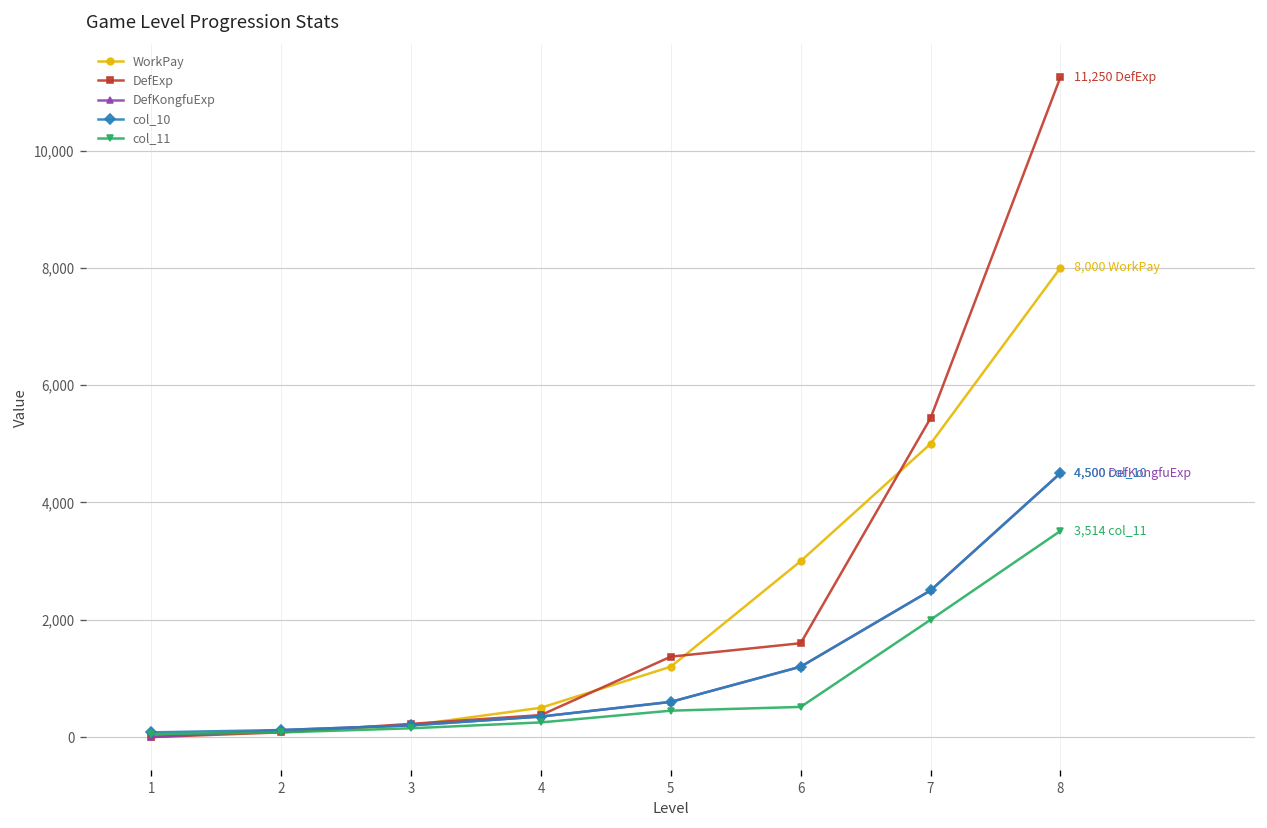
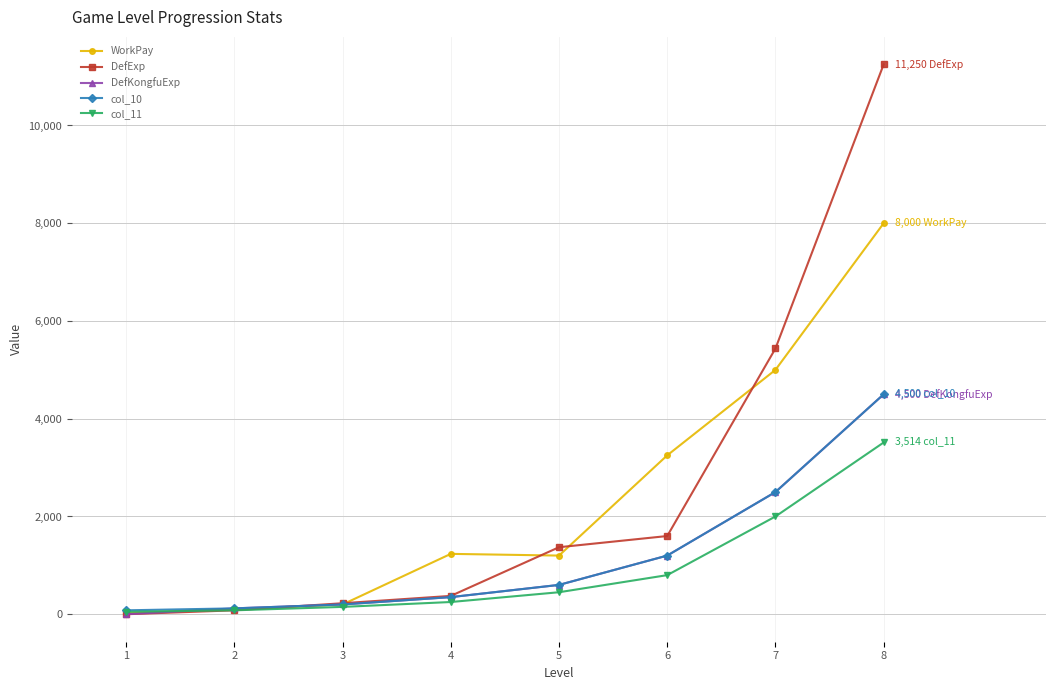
WorkPay, 4: 500 -> 1,200
WorkPay, 6: 3,000 -> 3,300
col_11, 6: 500 -> 800
